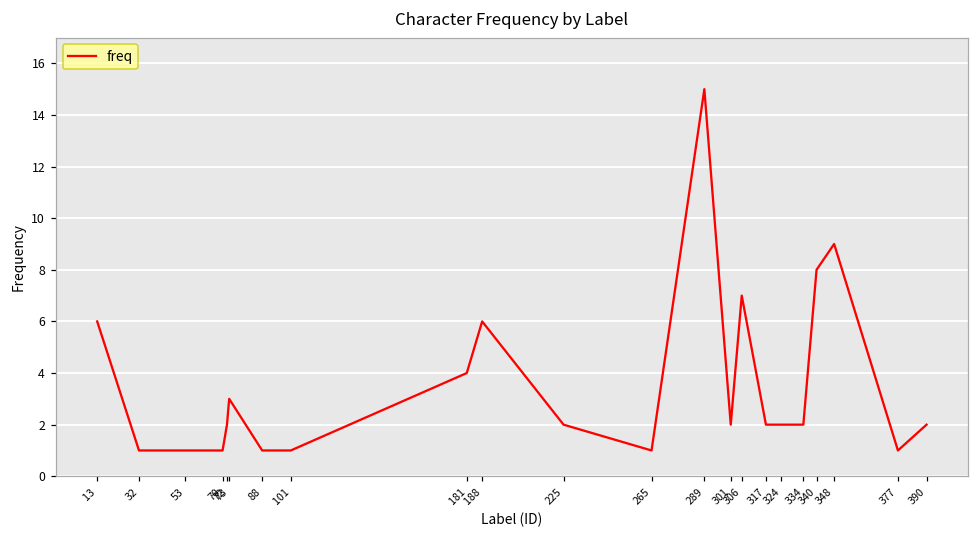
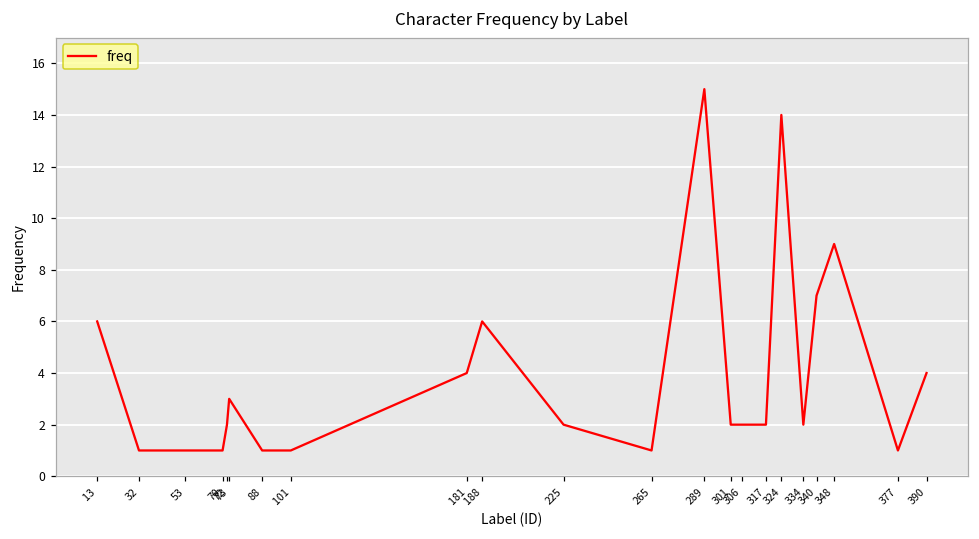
306: 7 -> 2
324: 2 -> 14
340: 8 -> 7
390: 2 -> 4
